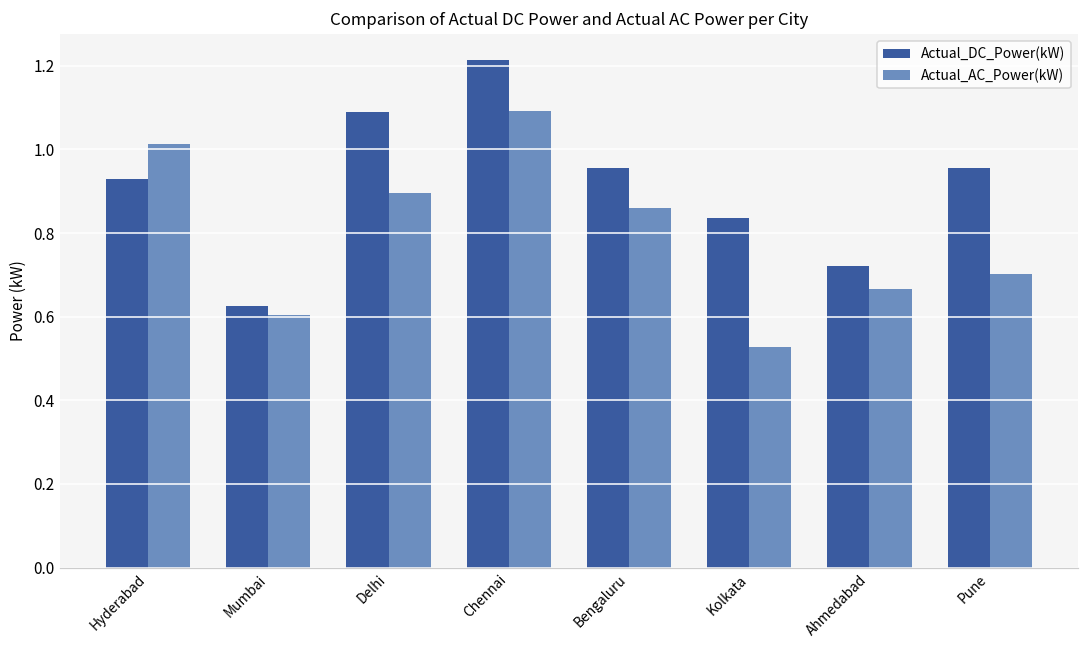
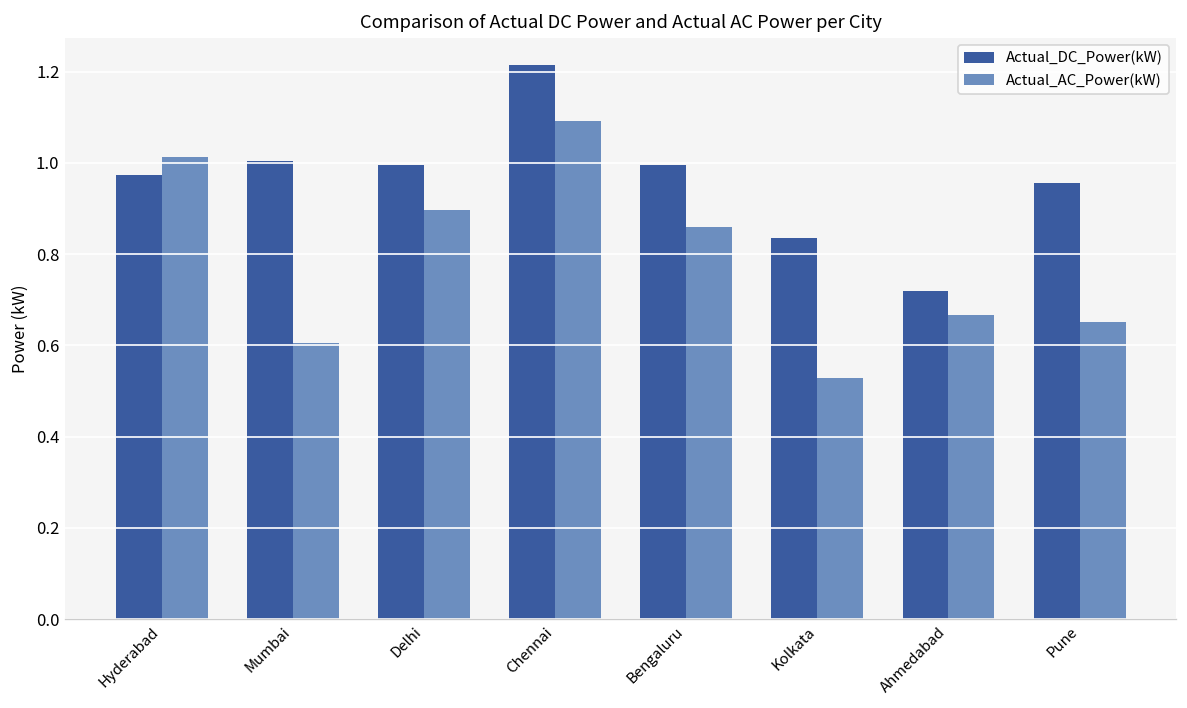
Actual_DC_Power(kW), Hyderabad: 0.93 -> 0.97
Actual_DC_Power(kW), Mumbai: 0.63 -> 1.00
Actual_DC_Power(kW), Delhi: 1.09 -> 1.00
Actual_DC_Power(kW), Bengaluru: 0.96 -> 1.00
Actual_AC_Power(kW), Pune: 0.70 -> 0.65
